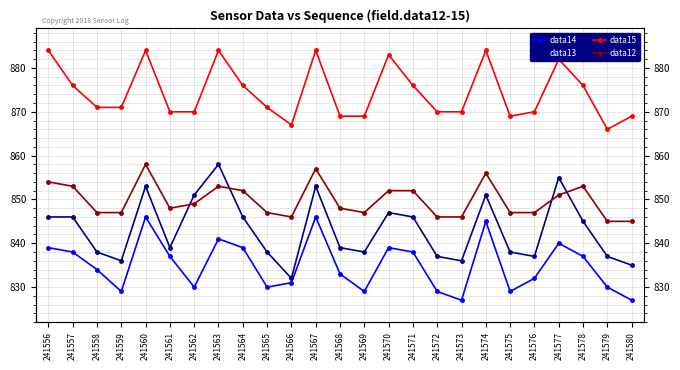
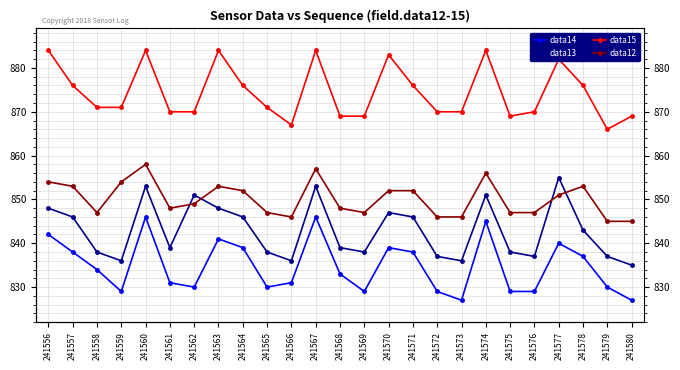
data14, 241556: 839 -> 842
data13, 241556: 846 -> 848
data12, 241559: 847 -> 854
data14, 241561: 837 -> 831
data13, 241563: 858 -> 848
data13, 241566: 832 -> 836
data14, 241576: 832 -> 829
data13, 241578: 845 -> 843
